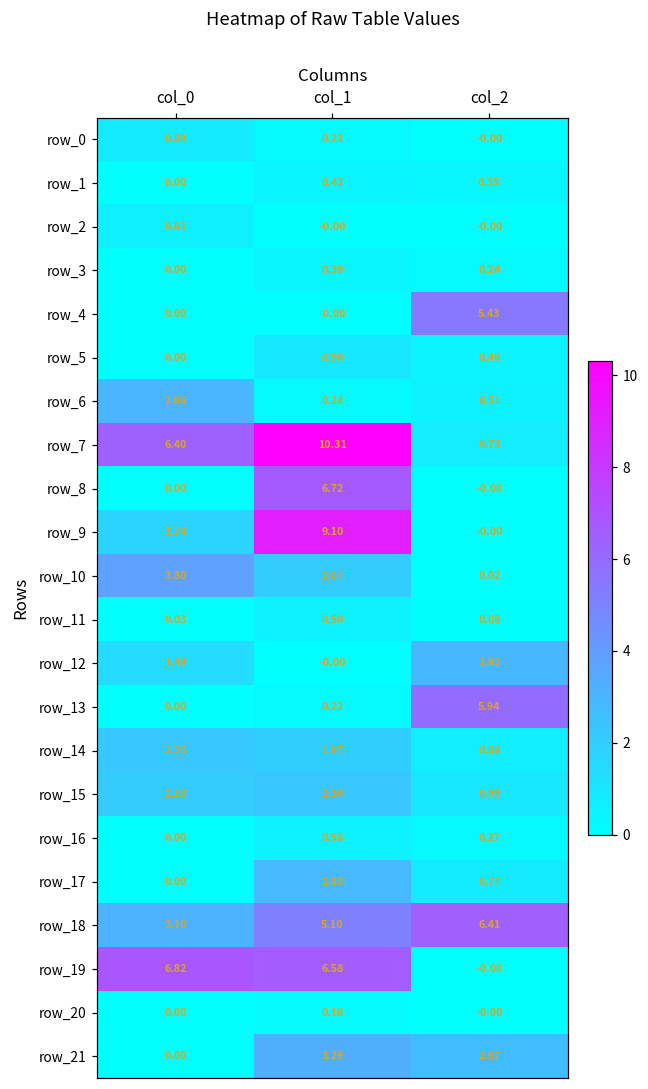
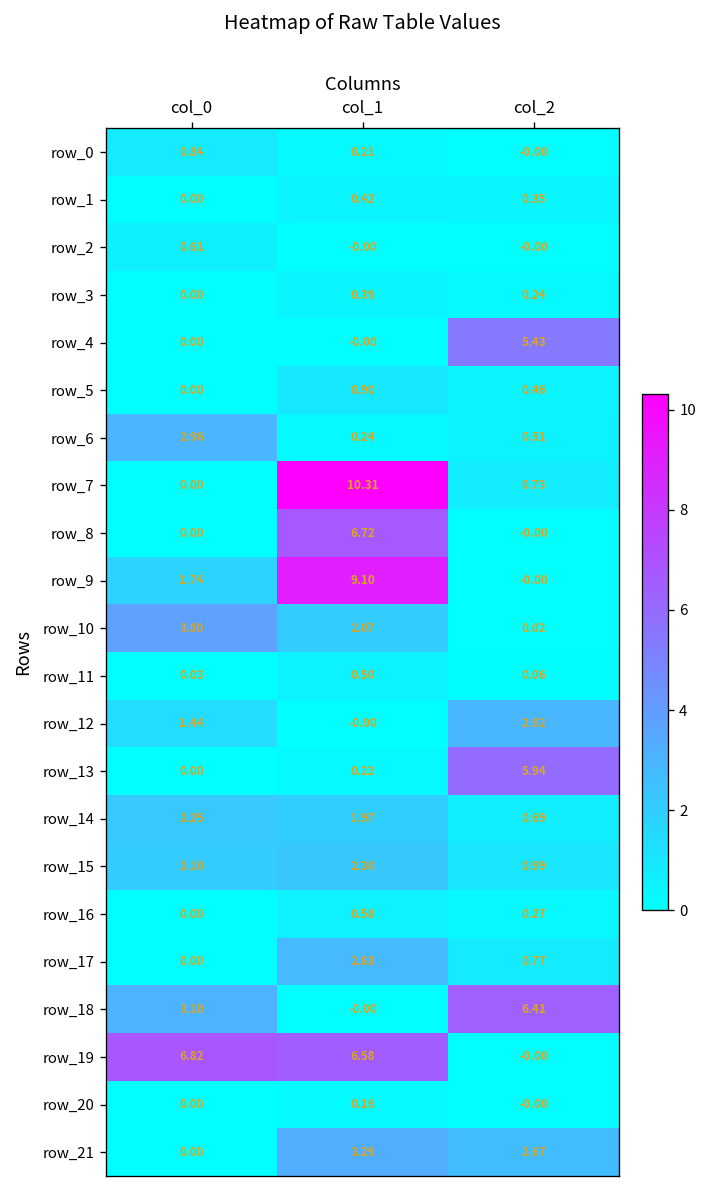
row_7, col_0: 6.40 -> 0.00
row_18, col_1: 5.10 -> -0.00
